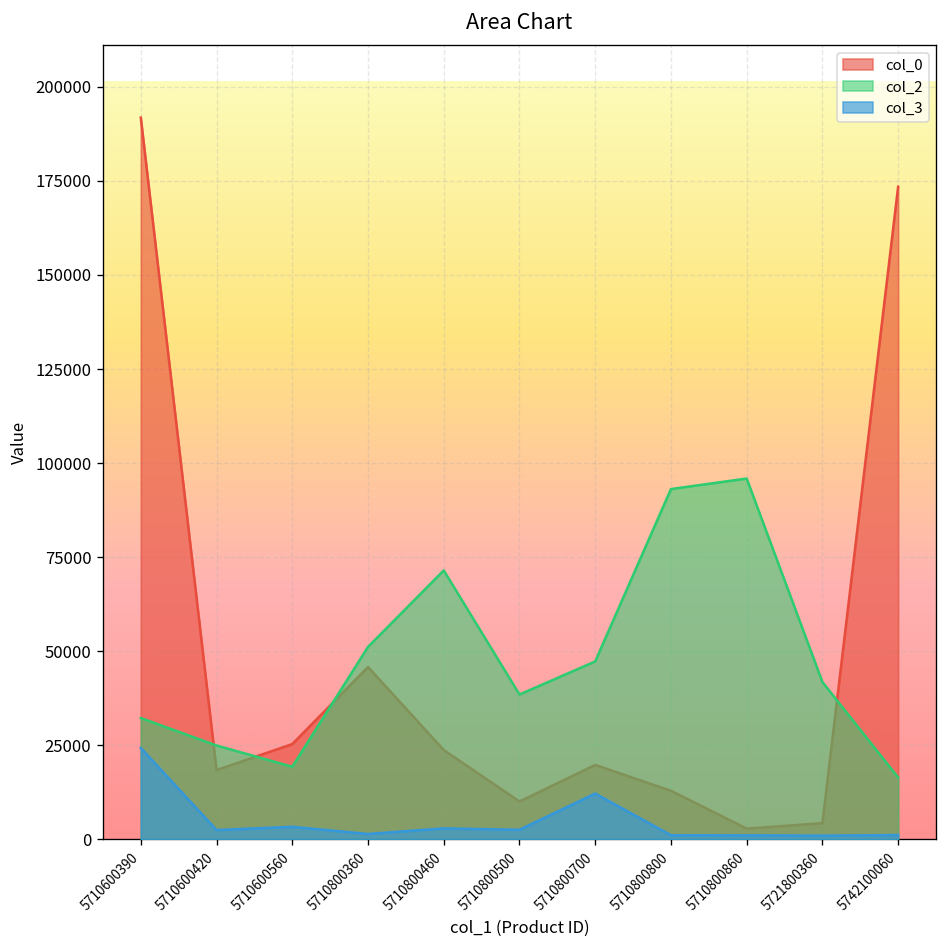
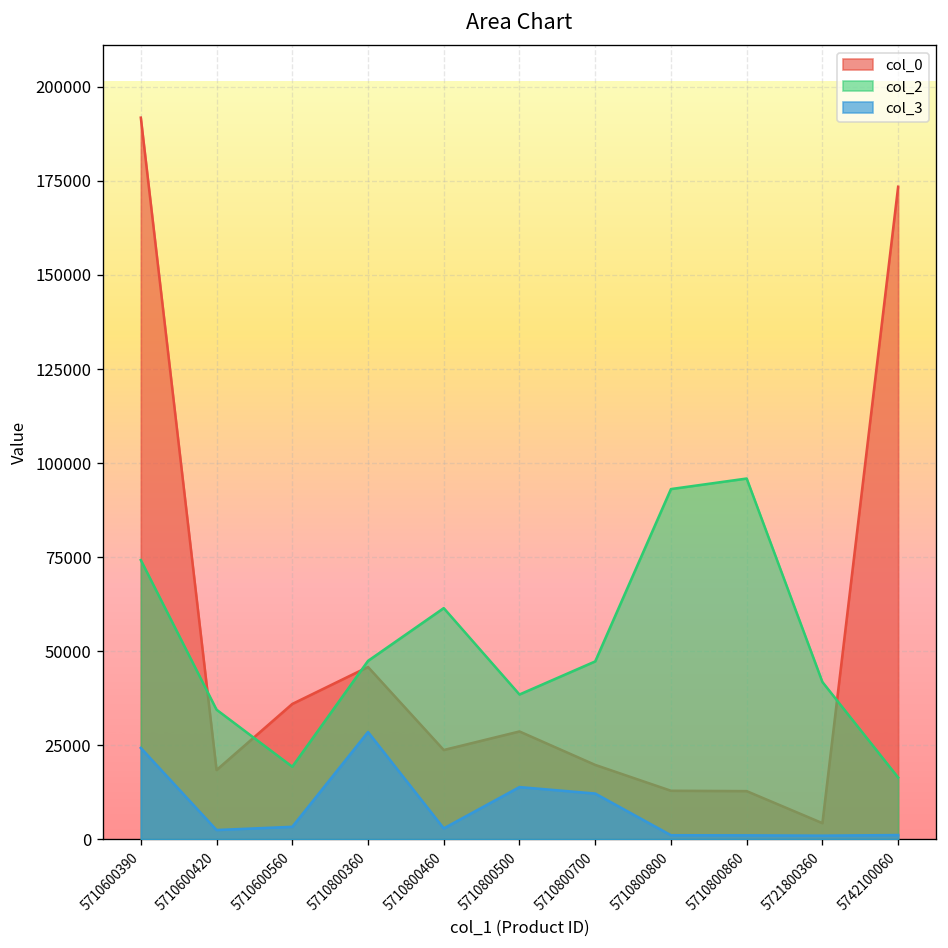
col_2, 5710600390: 32000 -> 74000
col_2, 5710600420: 25000 -> 34000
col_0, 5710600560: 25000 -> 36000
col_2, 5710800360: 51000 -> 47000
col_3, 5710800360: 1000 -> 29000
col_2, 5710800460: 71000 -> 61000
col_0, 5710800500: 10000 -> 29000
col_3, 5710800500: 3000 -> 14000
col_0, 5710800860: 3000 -> 13000
